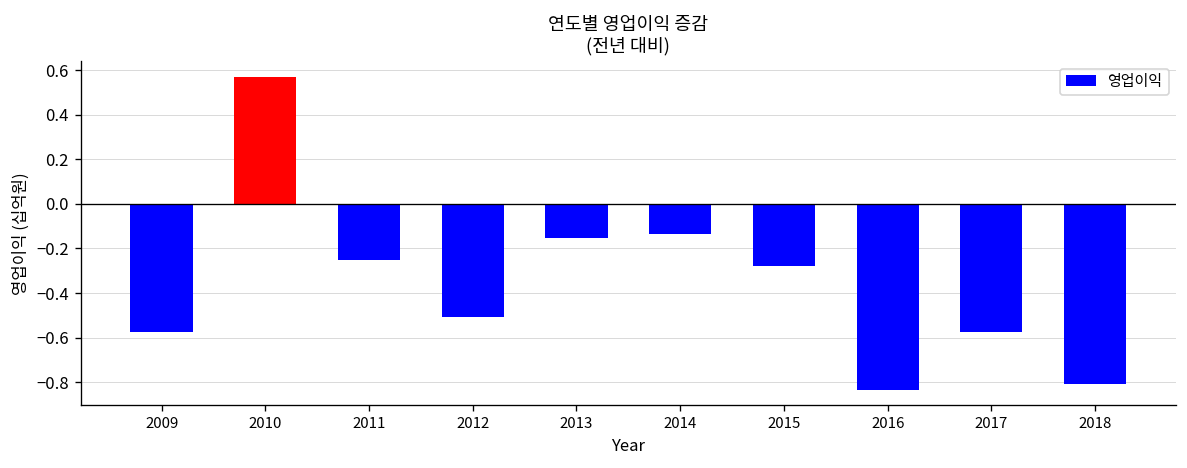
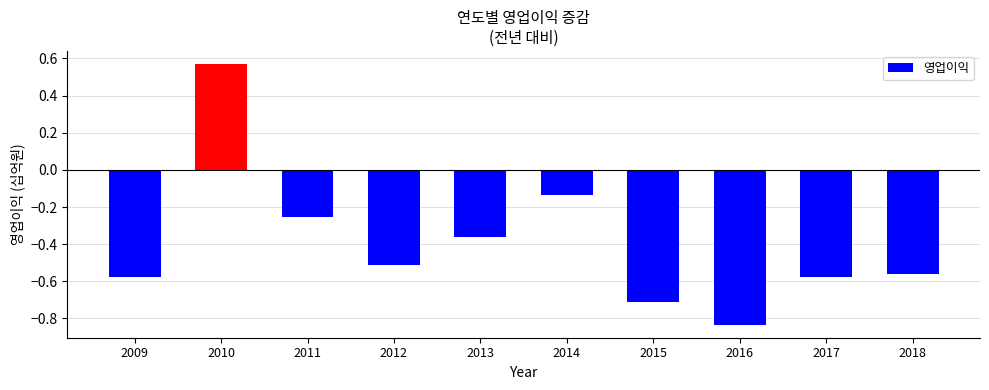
2013: -0.16 -> -0.36
2015: -0.28 -> -0.71
2018: -0.81 -> -0.56
